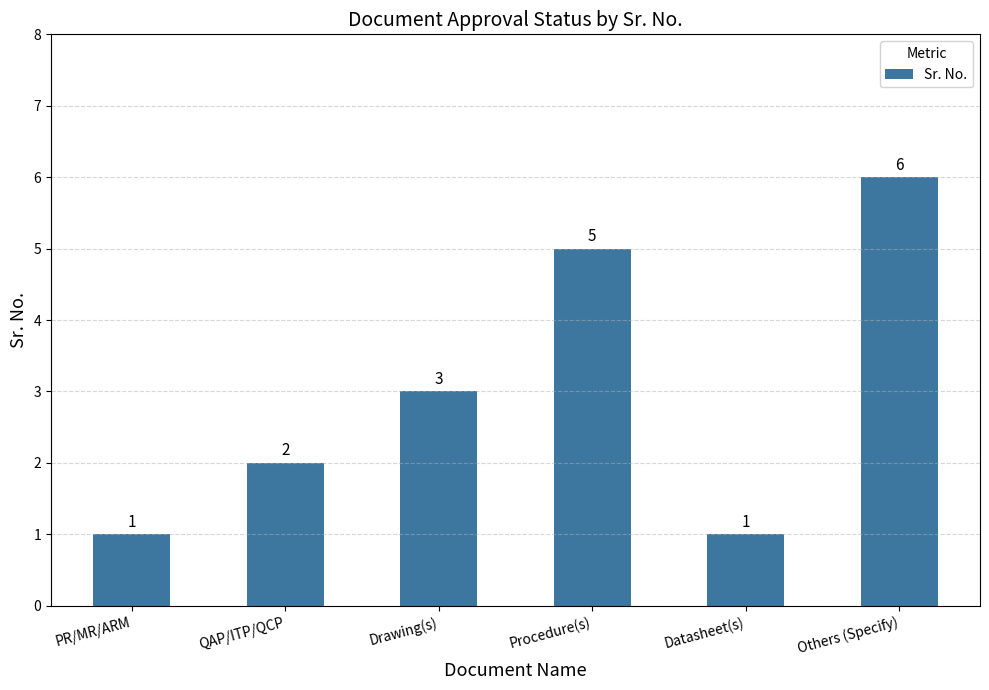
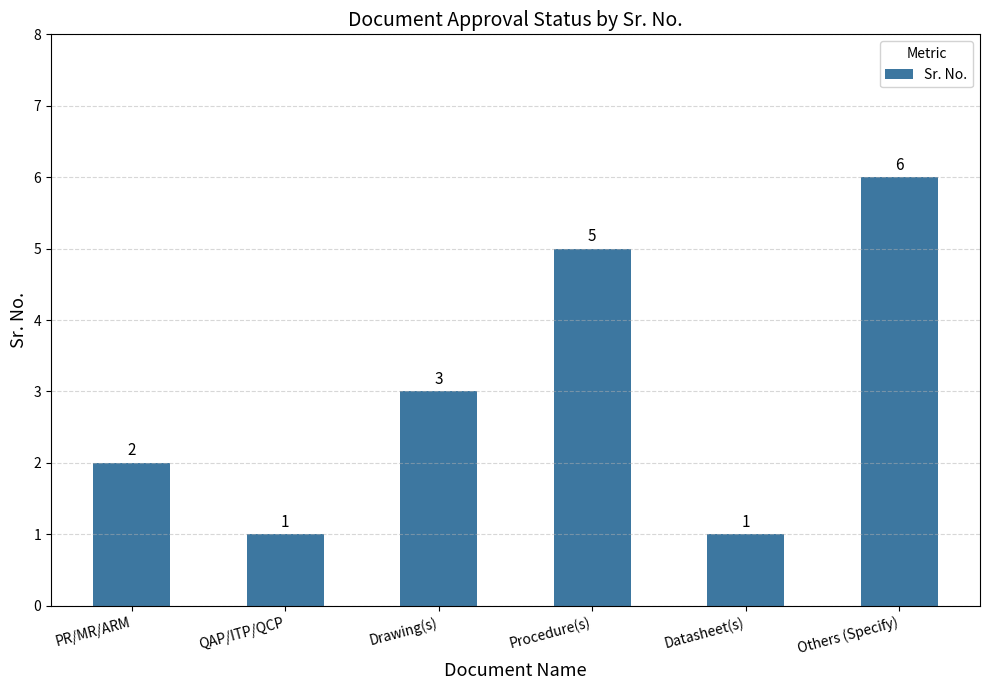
PR/MR/ARM: 1 -> 2
QAP/ITP/QCP: 2 -> 1
